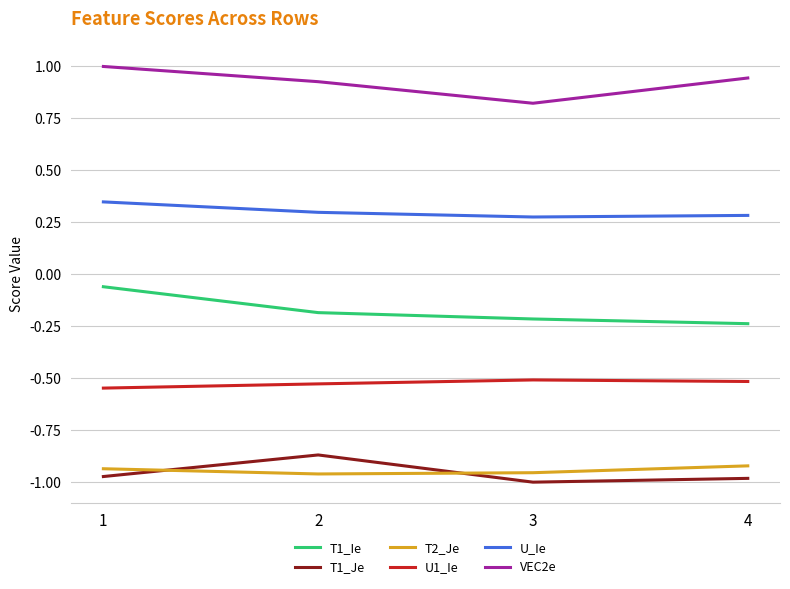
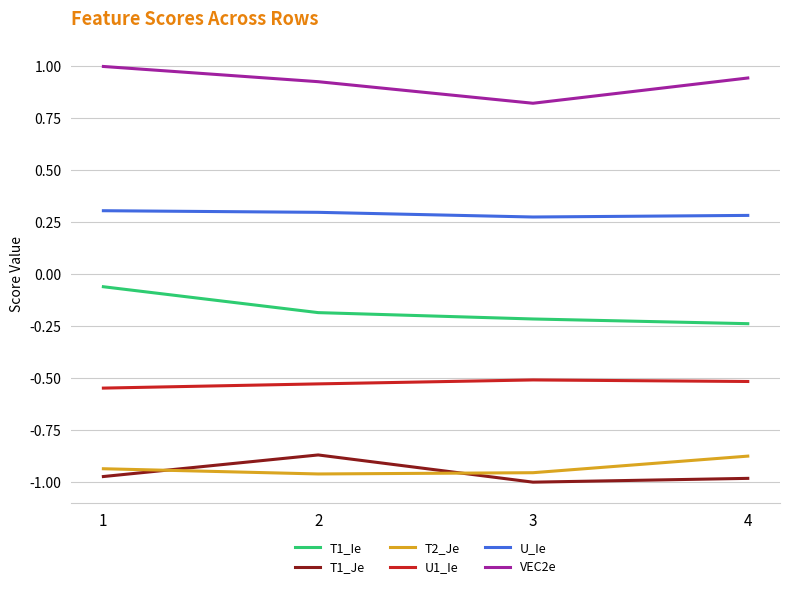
U_Ie, 1: 0.35 -> 0.31
T2_Je, 4: -0.92 -> -0.87
